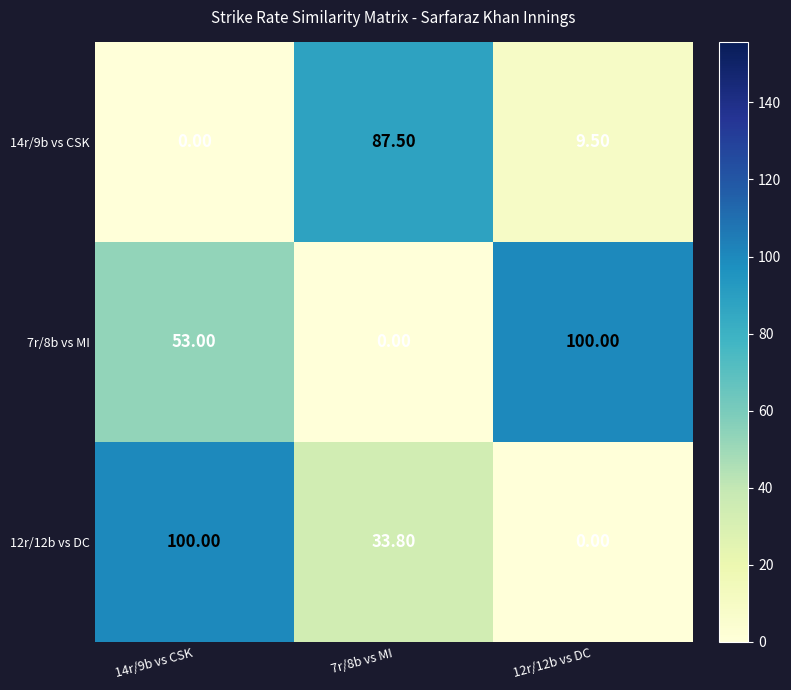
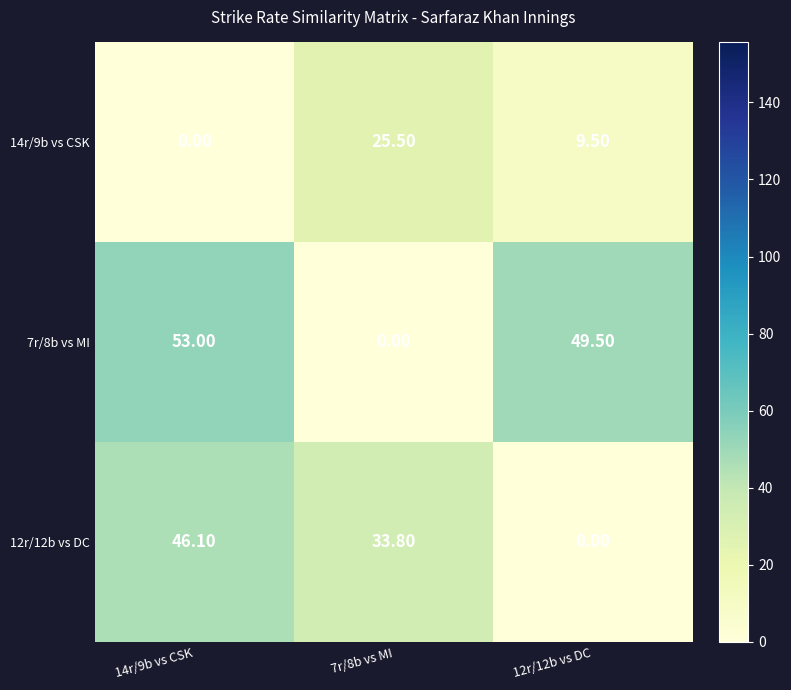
14r/9b vs CSK, 7r/8b vs MI: 87.50 -> 25.50
7r/8b vs MI, 12r/12b vs DC: 100.00 -> 49.50
12r/12b vs DC, 14r/9b vs CSK: 100.00 -> 46.10
